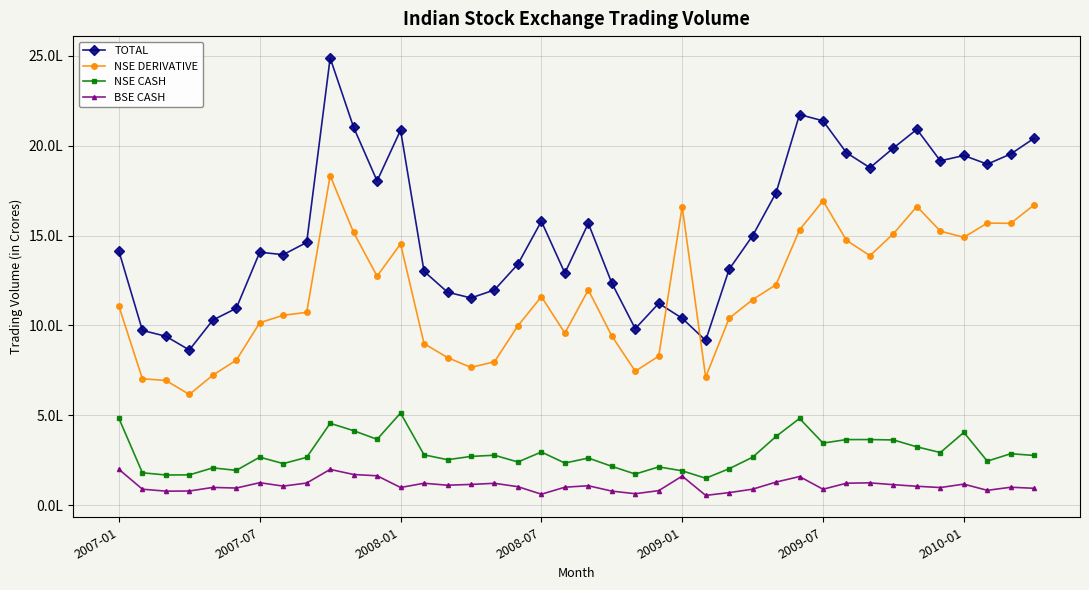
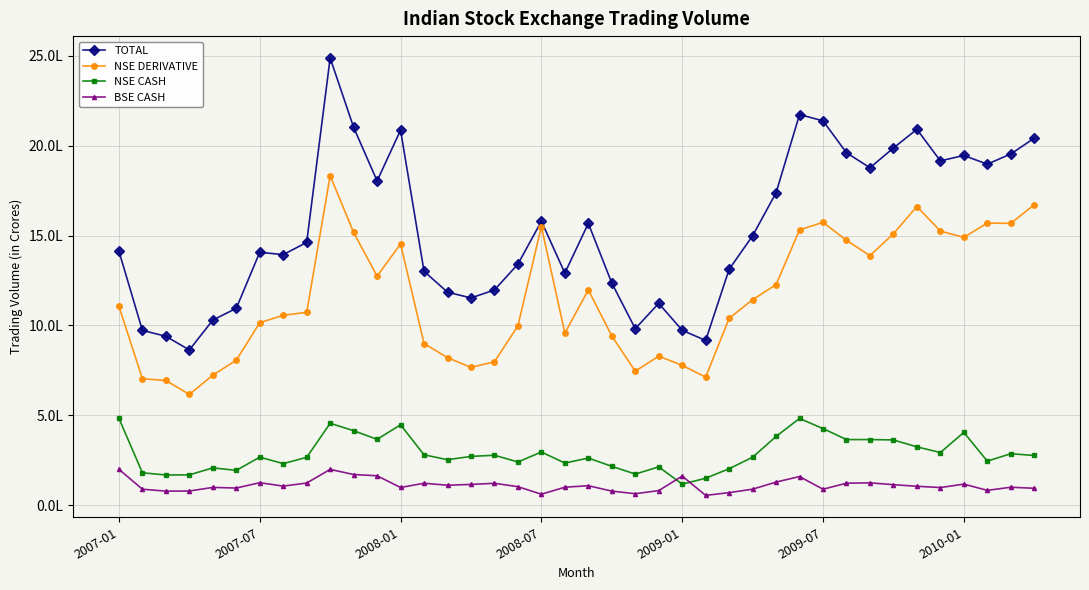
NSE CASH, 2008-01: 5.1L -> 4.5L
NSE DERIVATIVE, 2008-07: 11.6L -> 15.5L
TOTAL, 2009-01: 10.4L -> 9.7L
NSE DERIVATIVE, 2009-01: 16.6L -> 7.8L
NSE CASH, 2009-01: 1.9L -> 1.2L
NSE DERIVATIVE, 2009-07: 16.9L -> 15.7L
NSE CASH, 2009-07: 3.5L -> 4.3L
